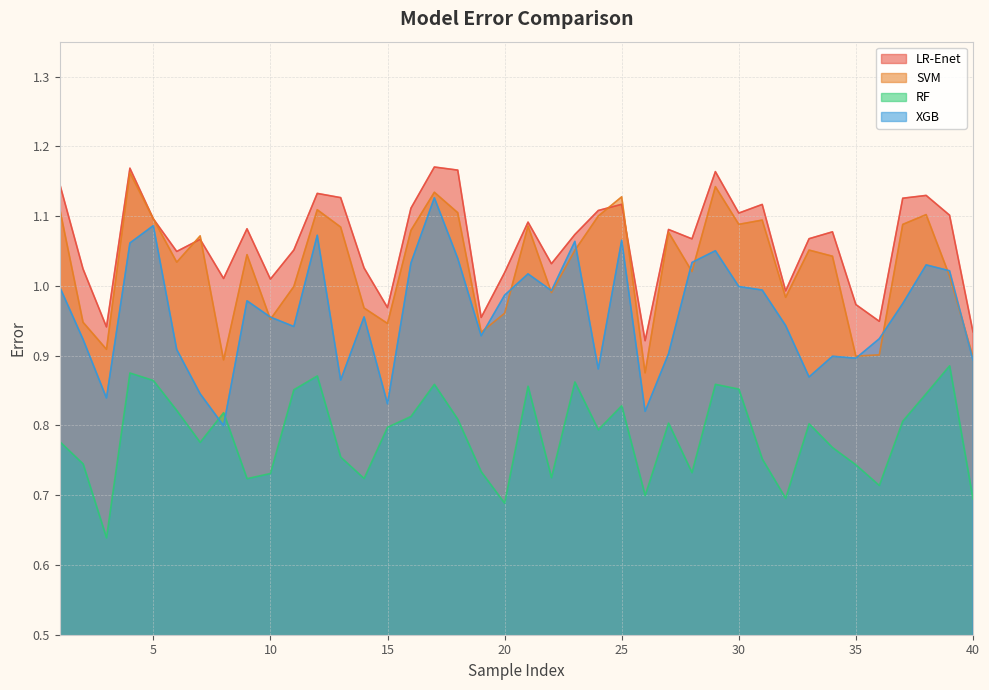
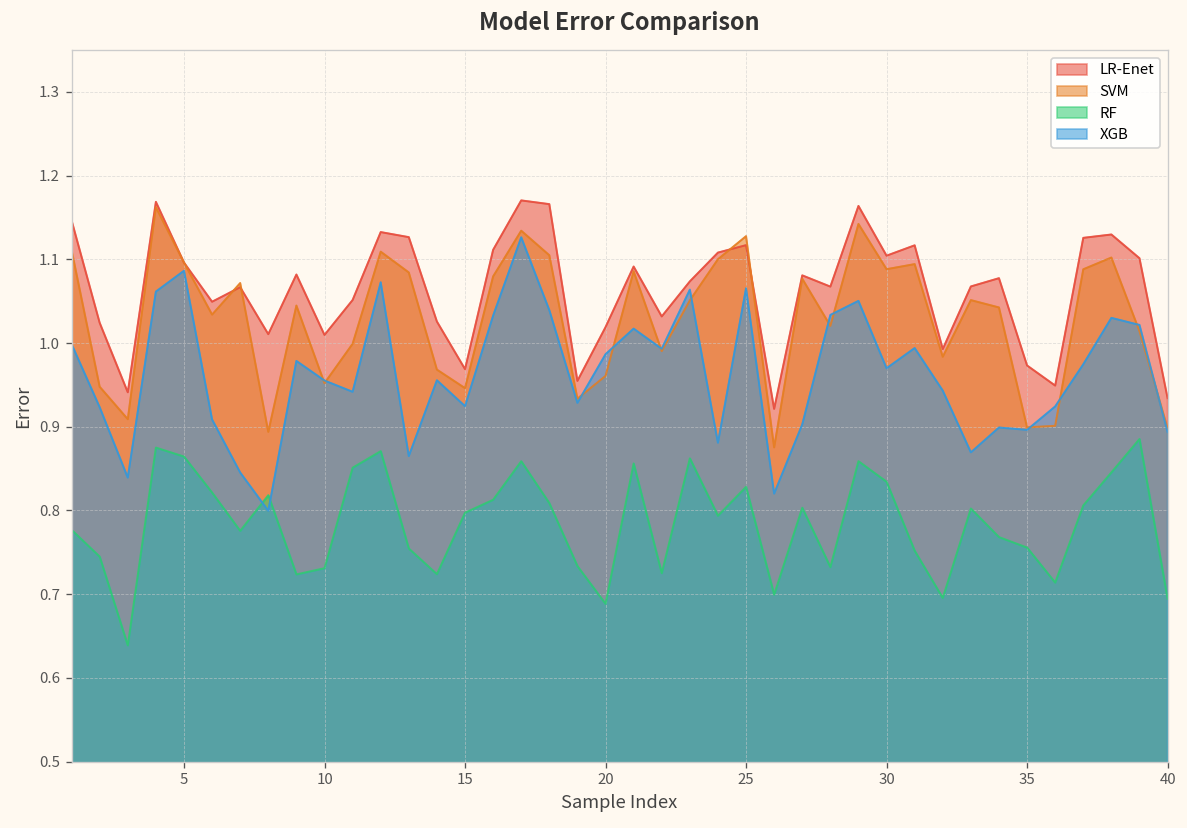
XGB, 15: 0.83 -> 0.92
RF, 30: 0.85 -> 0.83
XGB, 30: 1.00 -> 0.97
RF, 35: 0.74 -> 0.76
